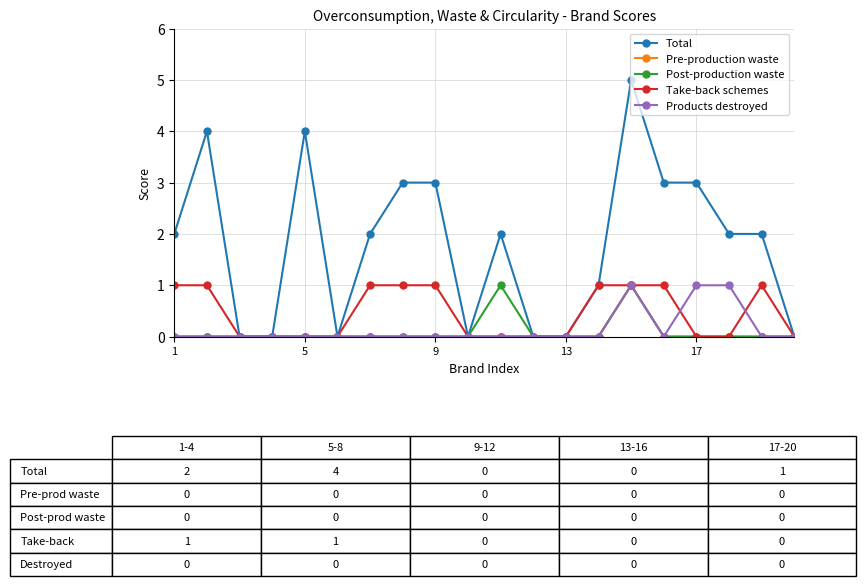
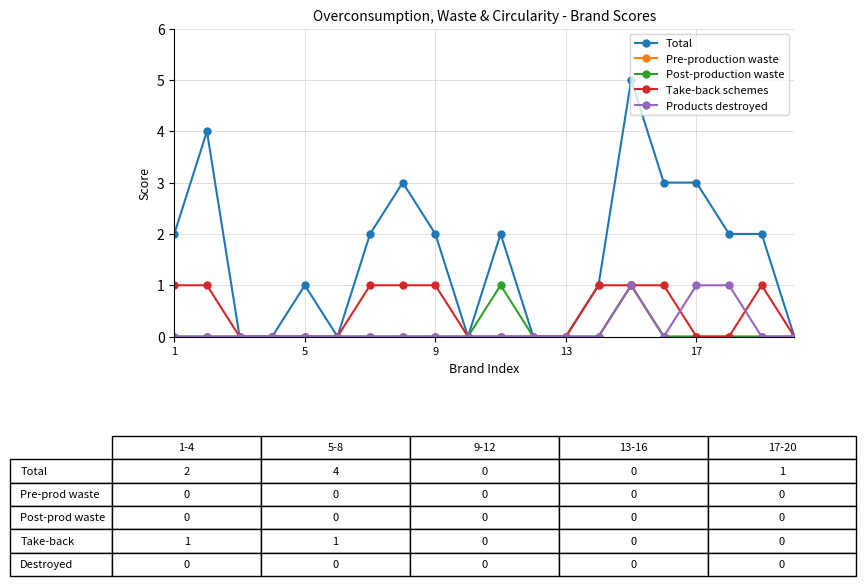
Total, 5: 4 -> 1
Total, 9: 3 -> 2
